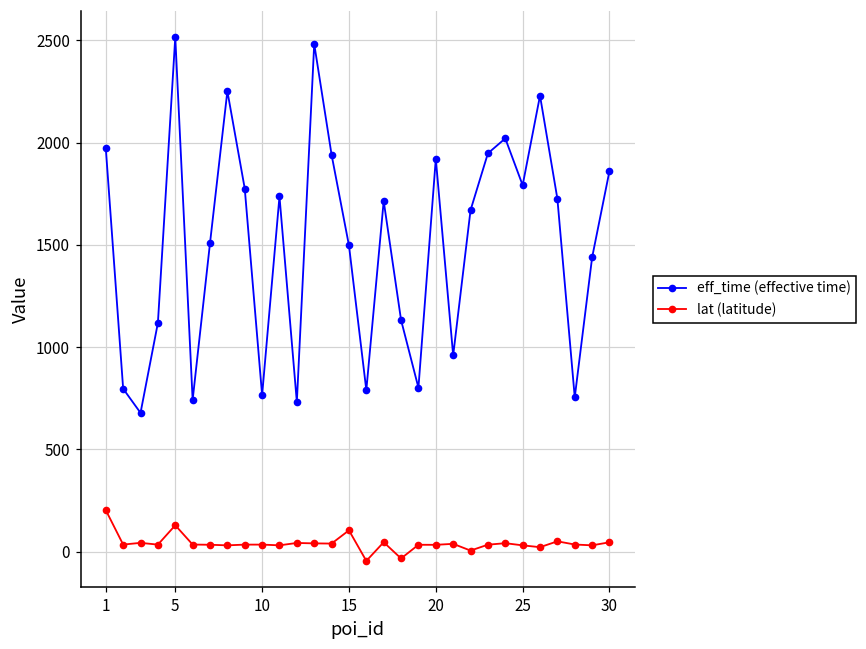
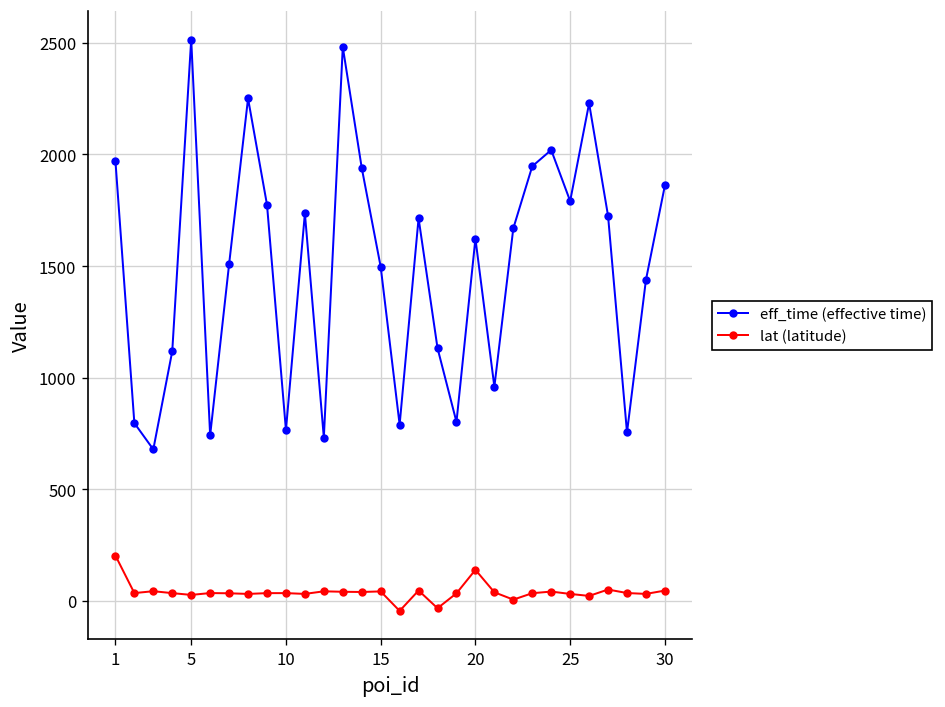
lat (latitude), 5: 130 -> 30
lat (latitude), 15: 100 -> 40
eff_time (effective time), 20: 1920 -> 1620
lat (latitude), 20: 30 -> 140
